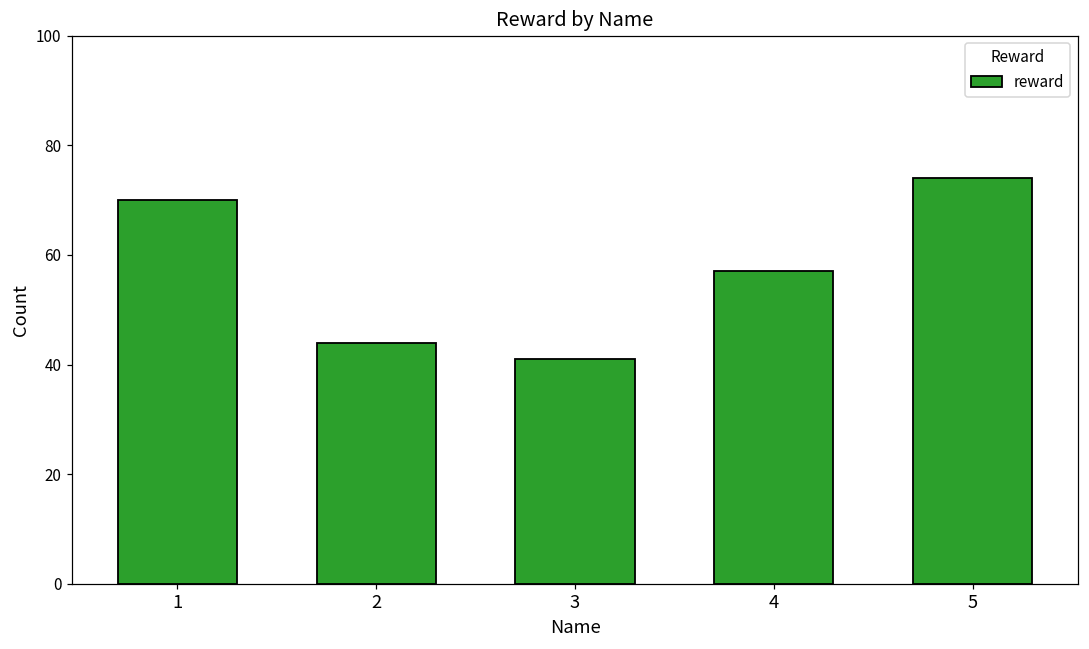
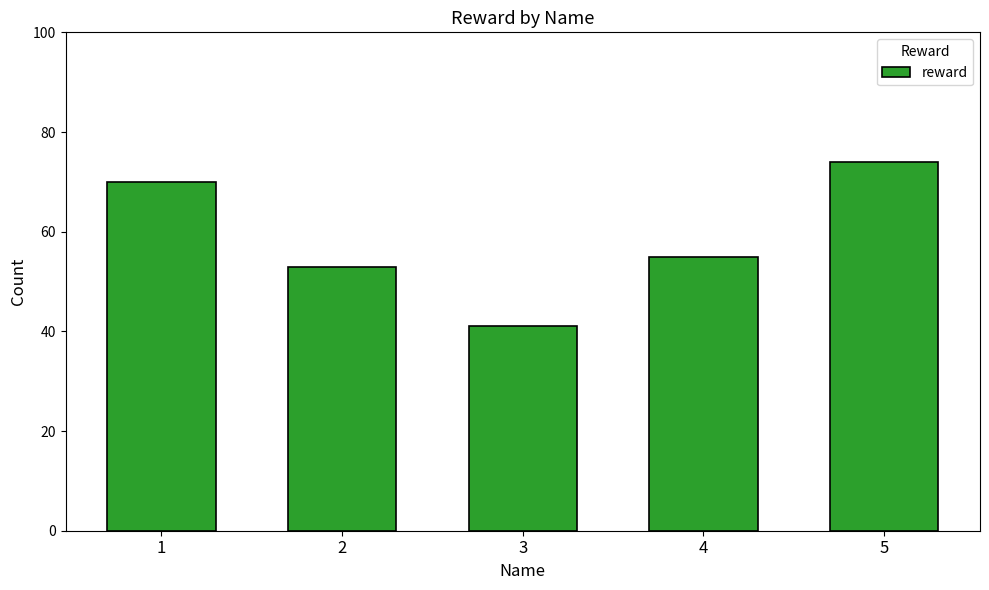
2: 44 -> 53
4: 57 -> 55
